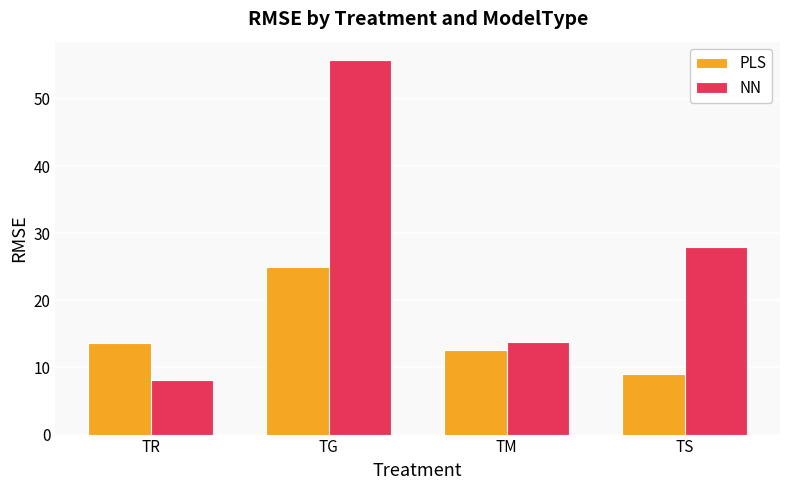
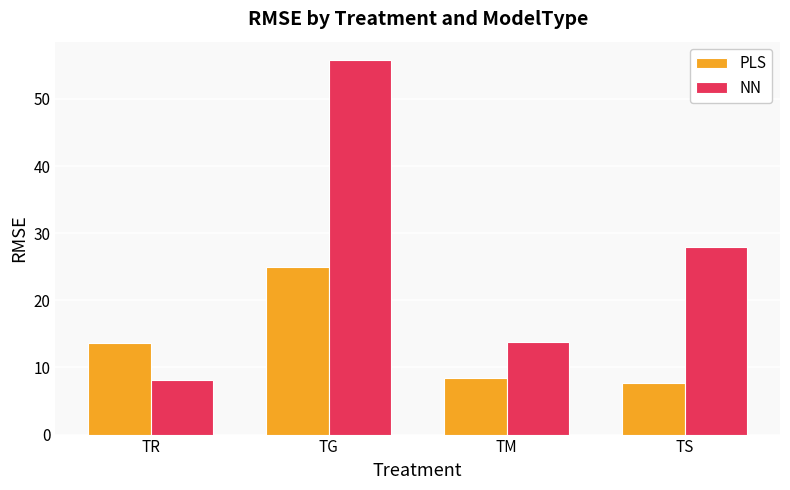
PLS, TM: 13 -> 8
PLS, TS: 9 -> 8
